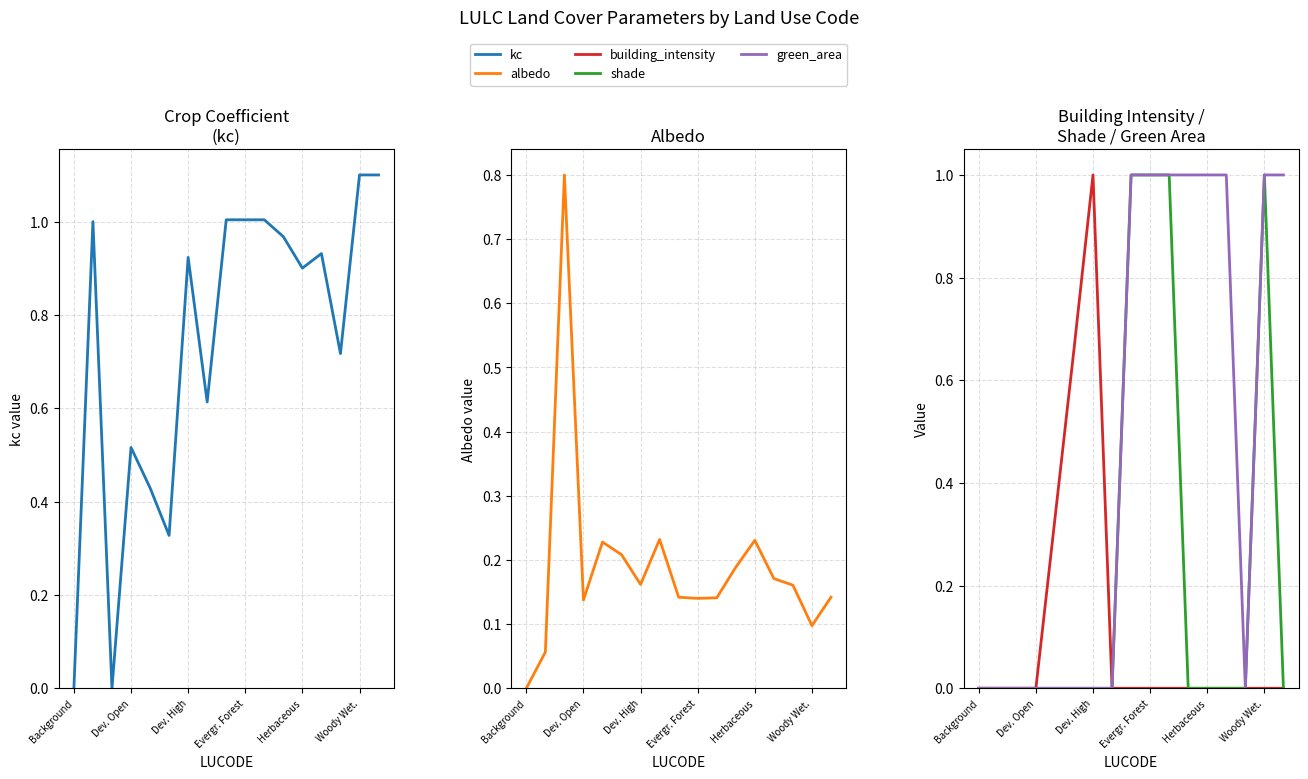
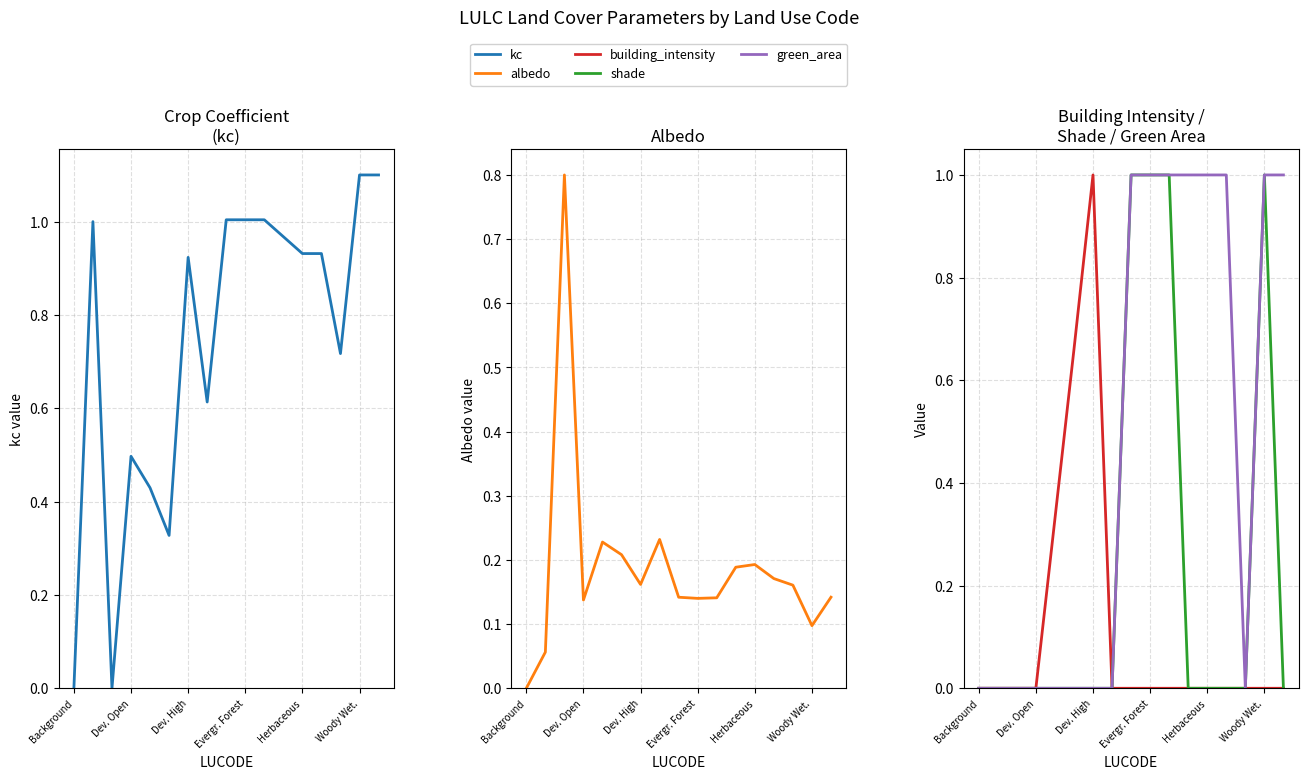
Crop Coefficient (kc), Dev. Open: 0.52 -> 0.50
Crop Coefficient (kc), Herbaceous: 0.90 -> 0.93
Albedo, Herbaceous: 0.23 -> 0.19
